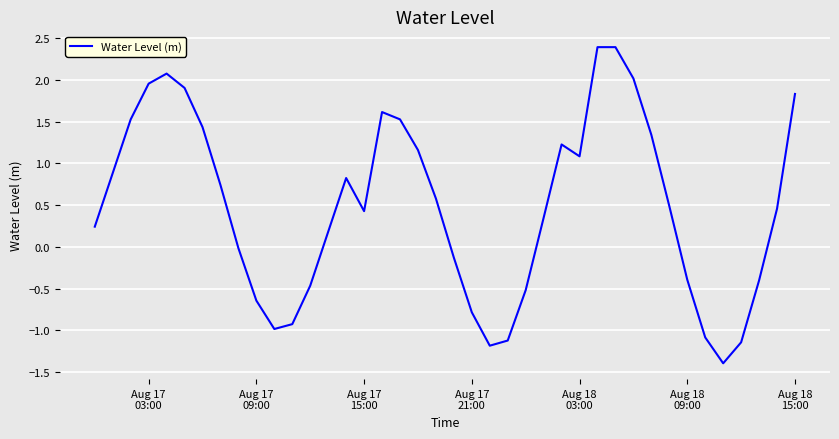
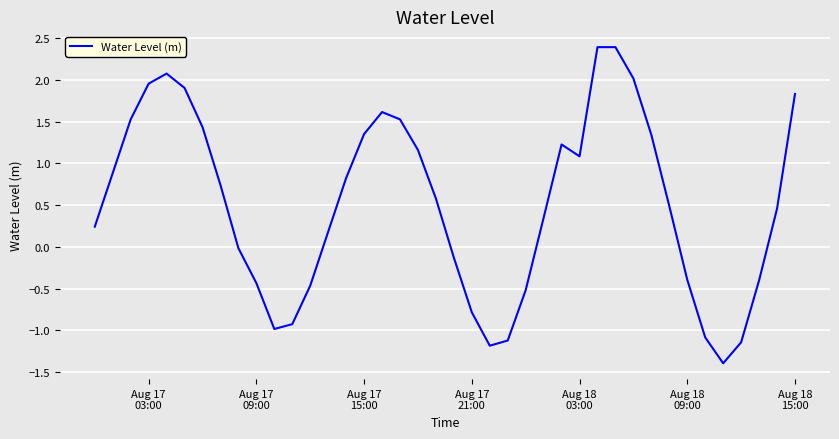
Aug 17 09:00: -0.6 -> -0.4
Aug 17 15:00: 0.4 -> 1.4
